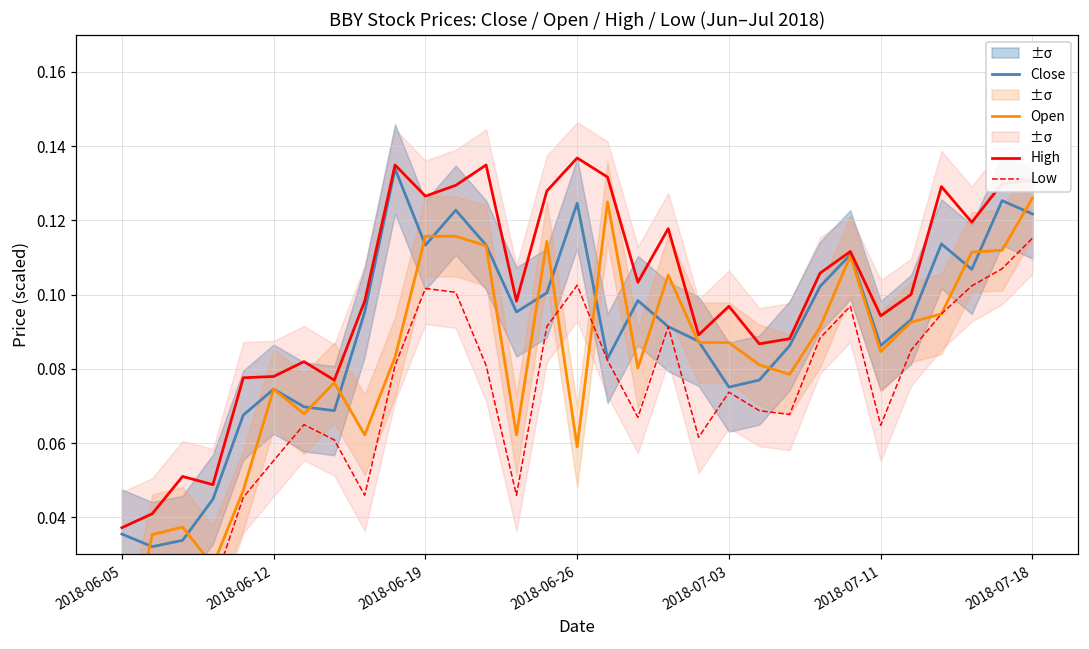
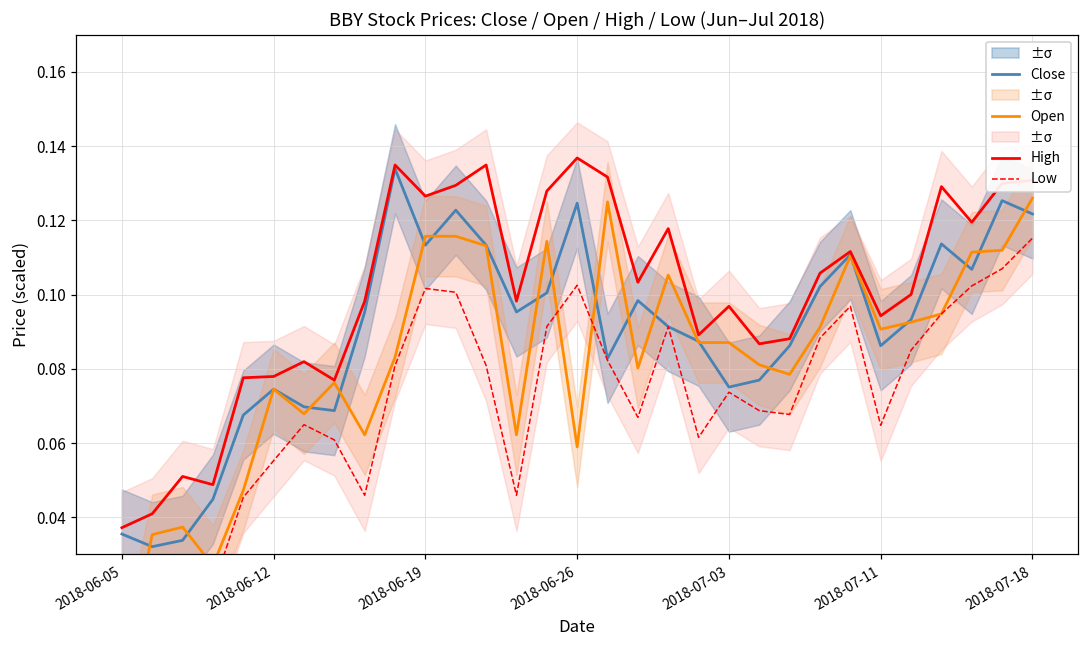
Open, 2018-07-11: 0.085 -> 0.091
